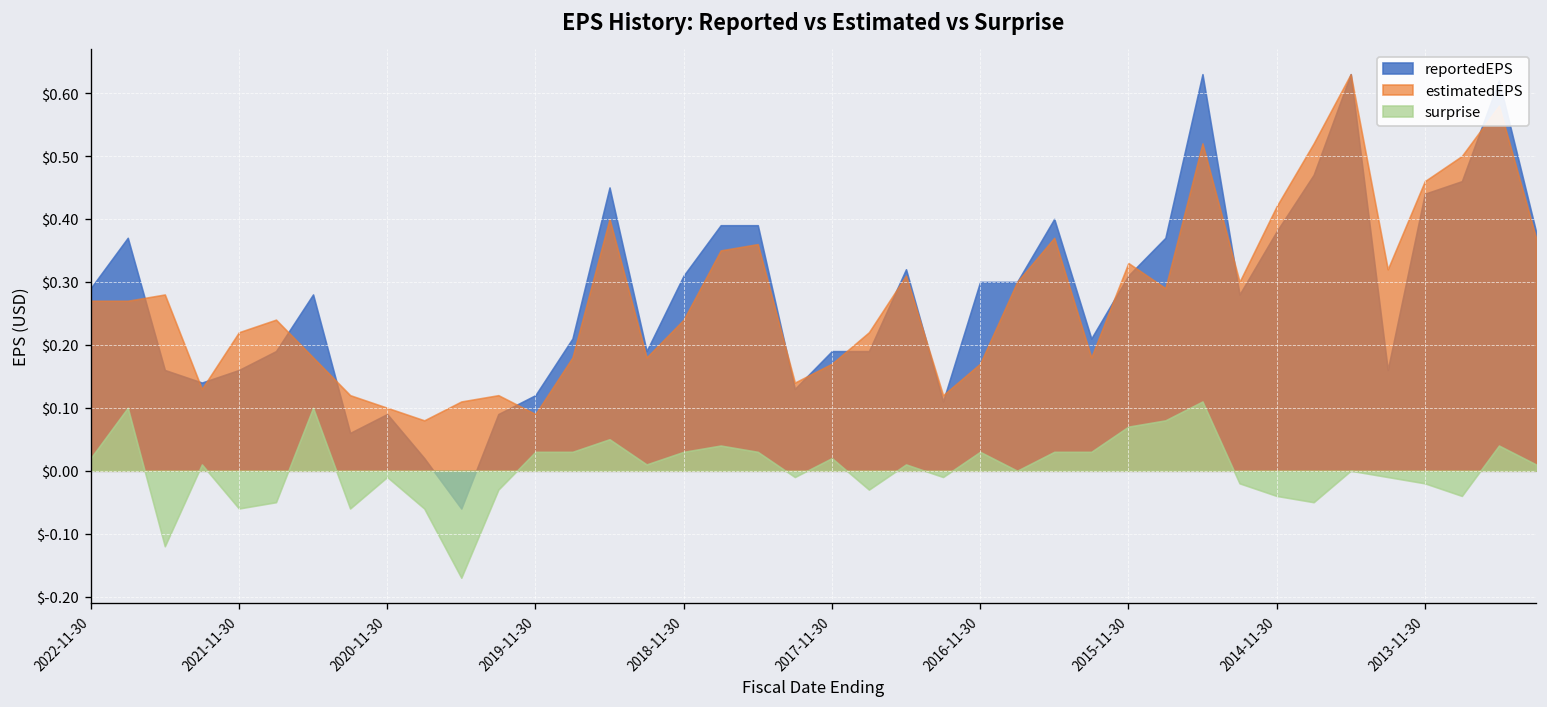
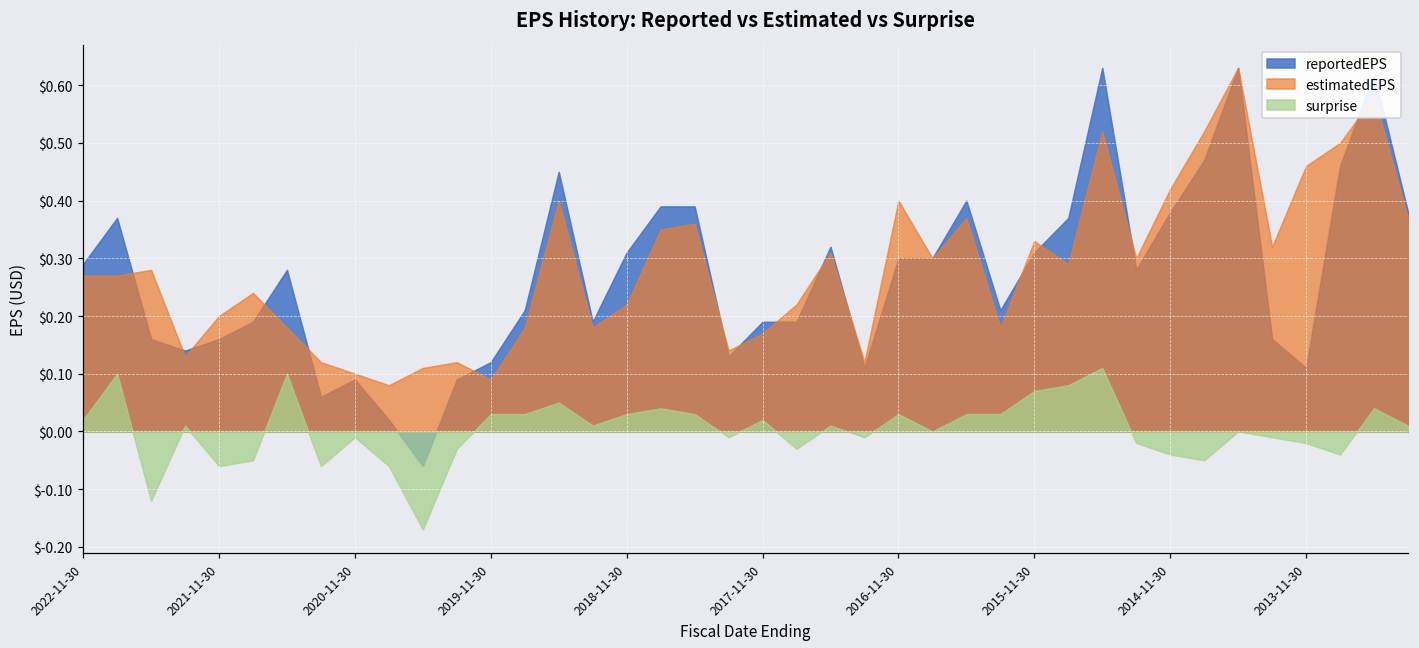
estimatedEPS, 2021-11-30: $0.22 -> $0.20
estimatedEPS, 2018-11-30: $0.24 -> $0.22
estimatedEPS, 2016-11-30: $0.17 -> $0.40
reportedEPS, 2013-11-30: $0.44 -> $0.11
